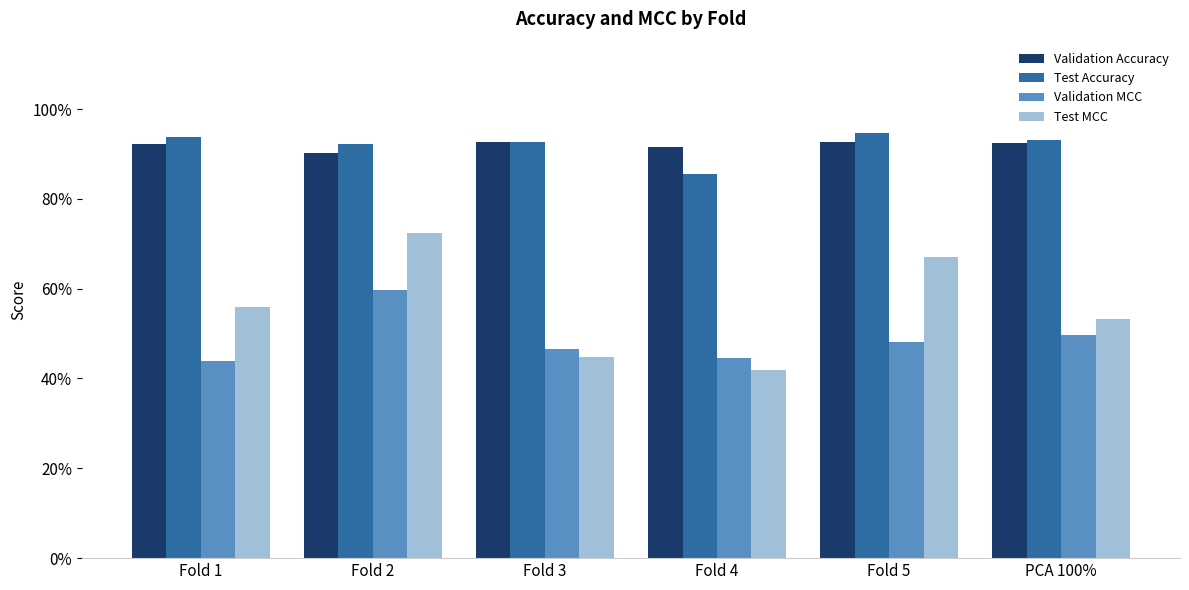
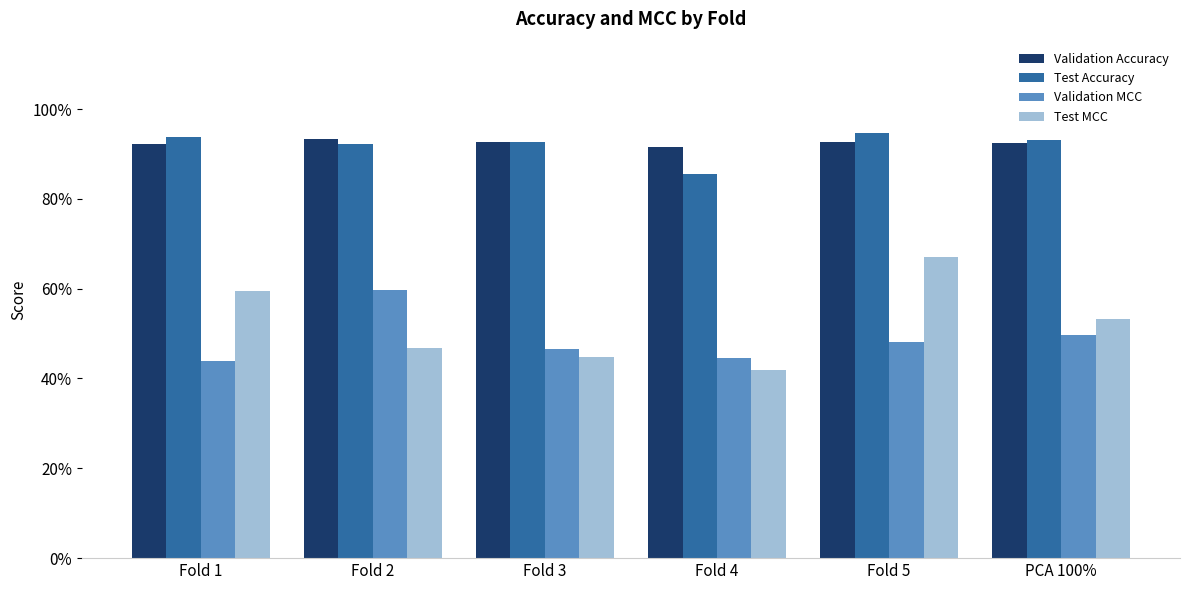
Test MCC, Fold 1: 56% -> 60%
Validation Accuracy, Fold 2: 90% -> 93%
Test MCC, Fold 2: 72% -> 47%
